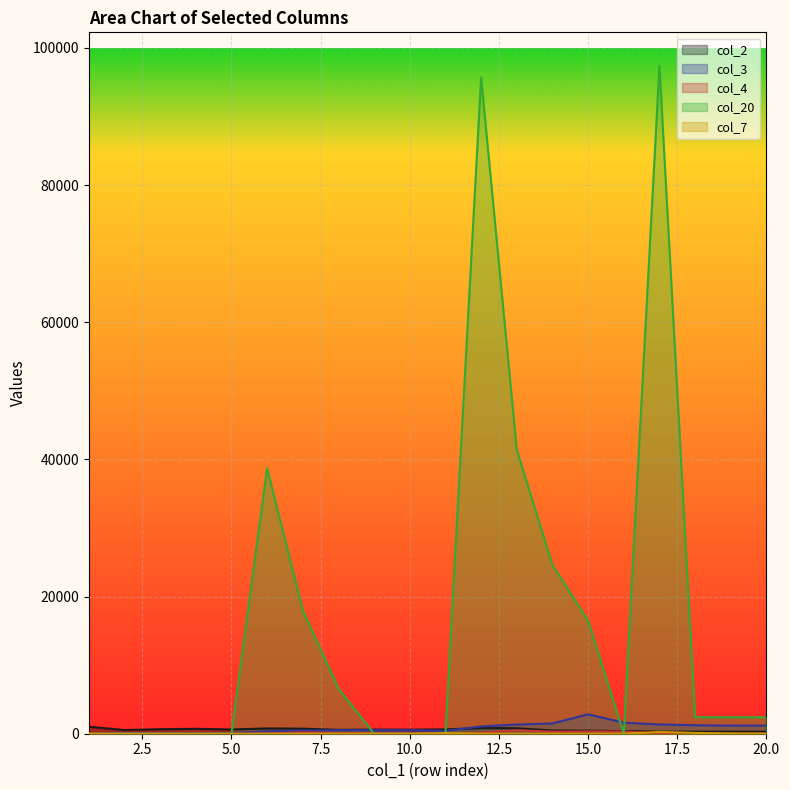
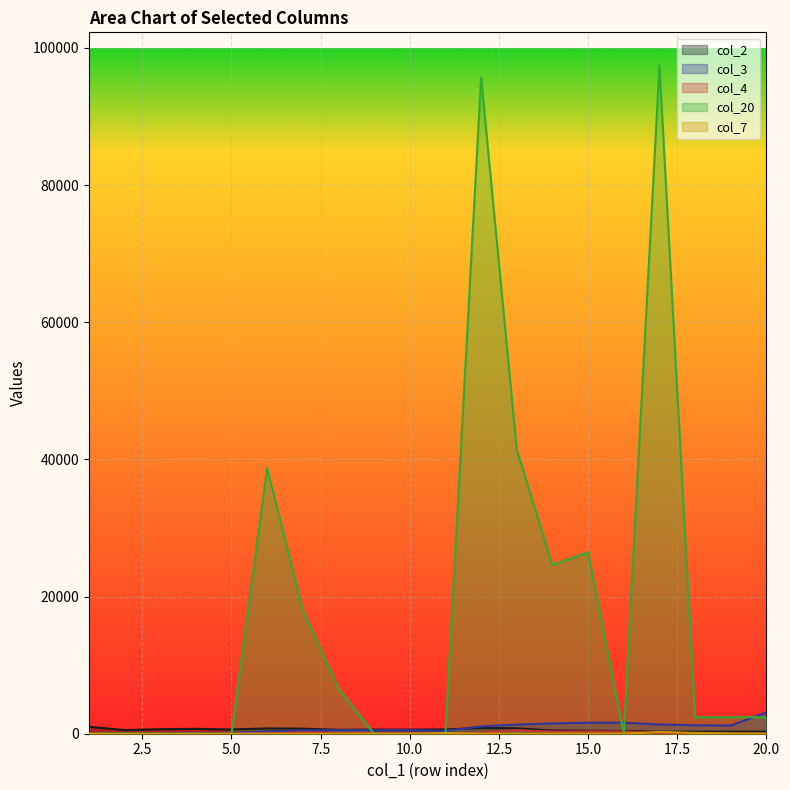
col_3, 15.0: 3000 -> 2000
col_20, 15.0: 17000 -> 26000
col_3, 20.0: 1000 -> 3000
